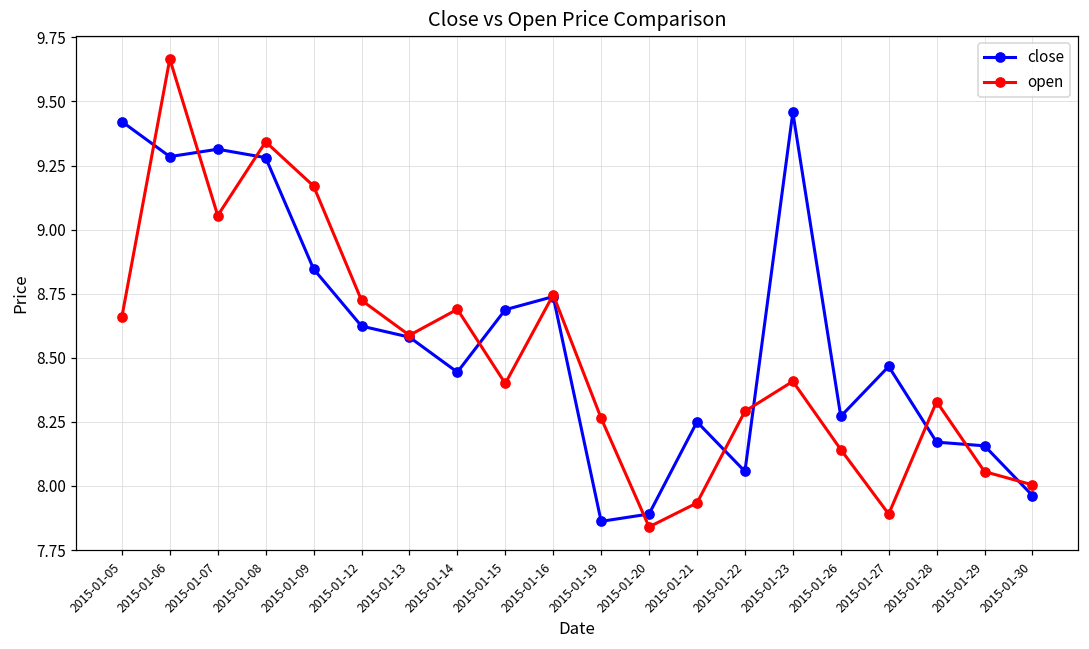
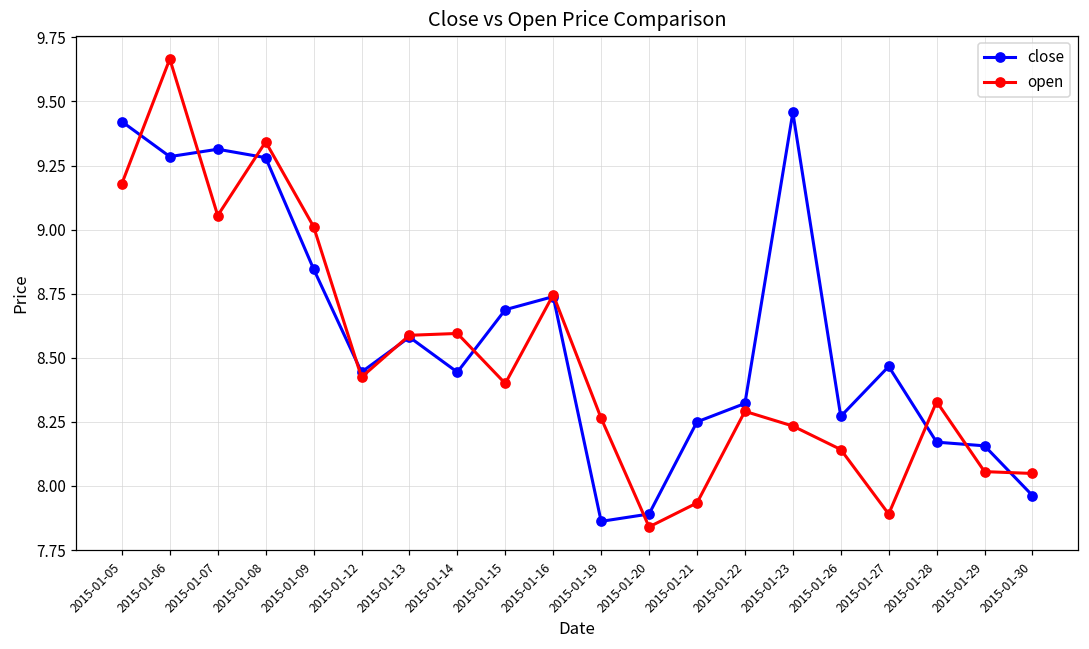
open, 2015-01-05: 8.66 -> 9.18
open, 2015-01-09: 9.17 -> 9.01
close, 2015-01-12: 8.62 -> 8.44
open, 2015-01-12: 8.72 -> 8.42
open, 2015-01-14: 8.69 -> 8.59
close, 2015-01-22: 8.06 -> 8.32
open, 2015-01-23: 8.41 -> 8.23
open, 2015-01-30: 8.00 -> 8.05
